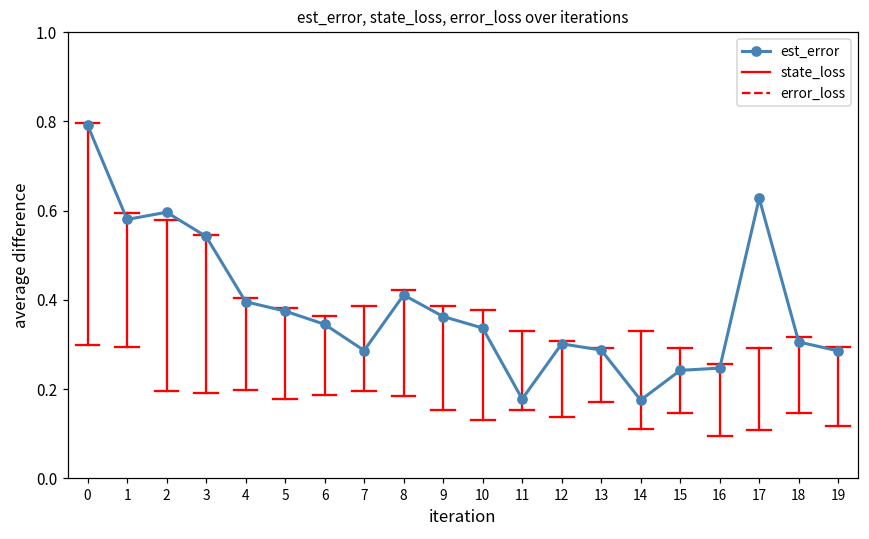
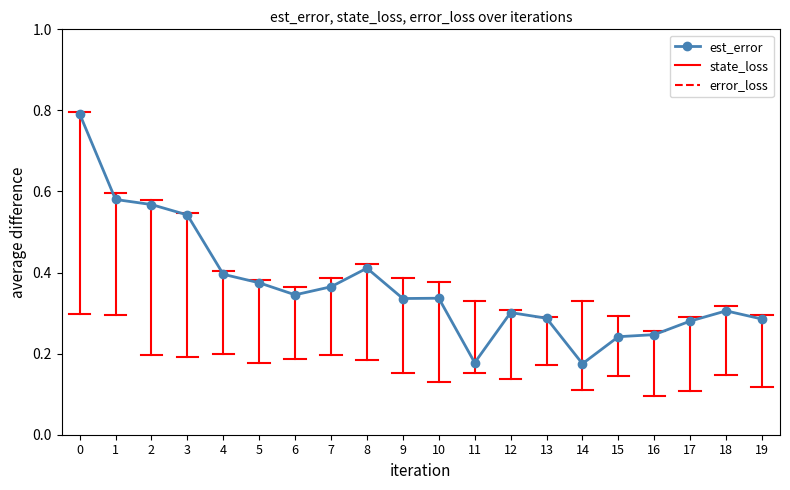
est_error, 2: 0.60 -> 0.57
est_error, 7: 0.29 -> 0.36
est_error, 9: 0.36 -> 0.34
est_error, 17: 0.63 -> 0.28
